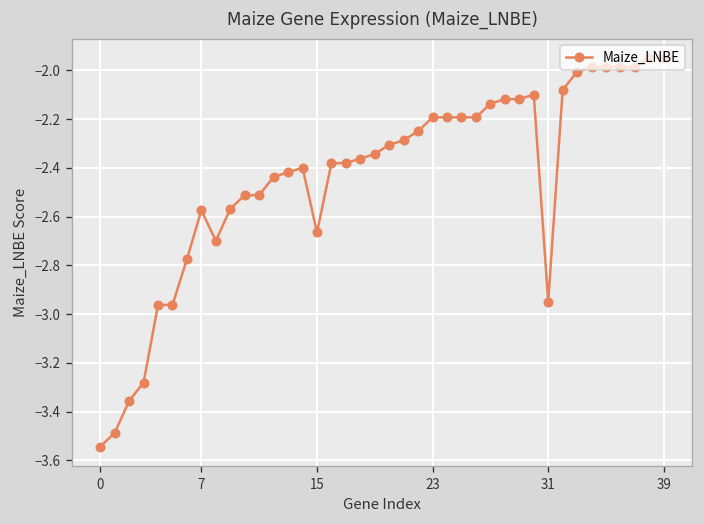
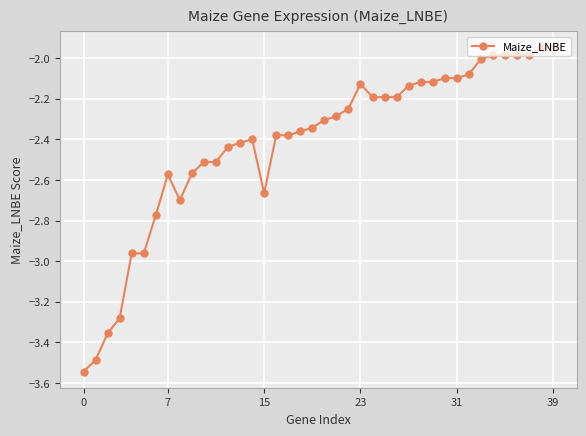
23: -2.19 -> -2.13
31: -2.95 -> -2.10
